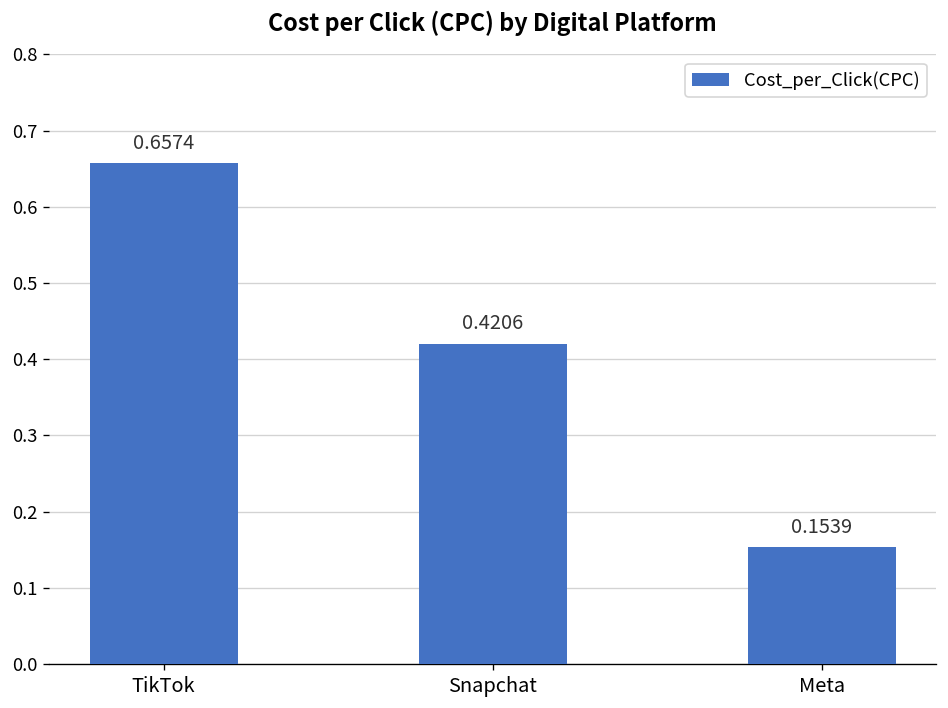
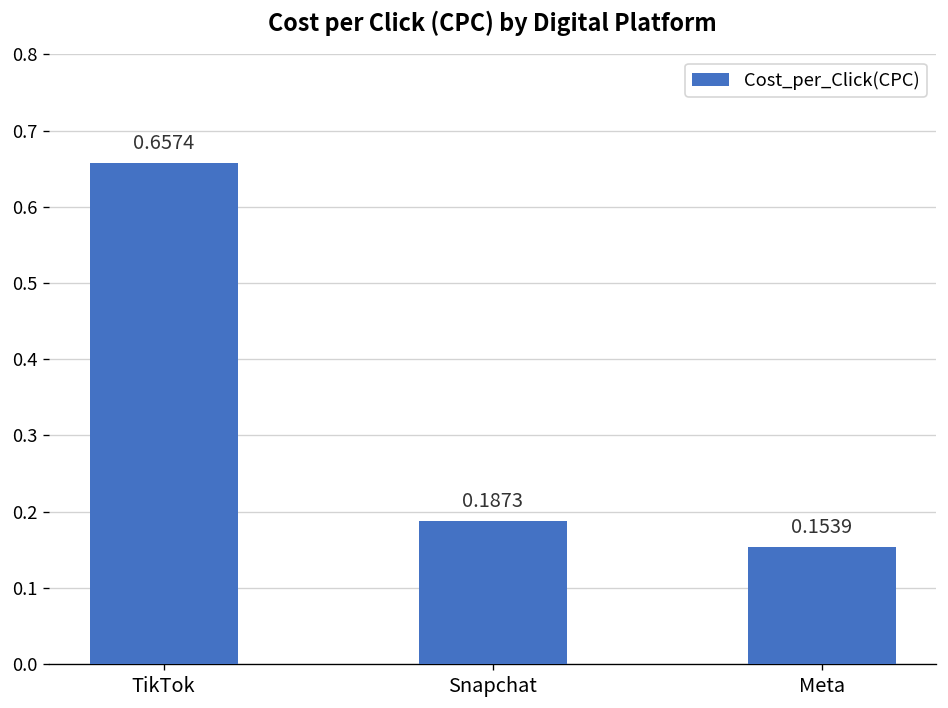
Snapchat: 0.4206 -> 0.1873
